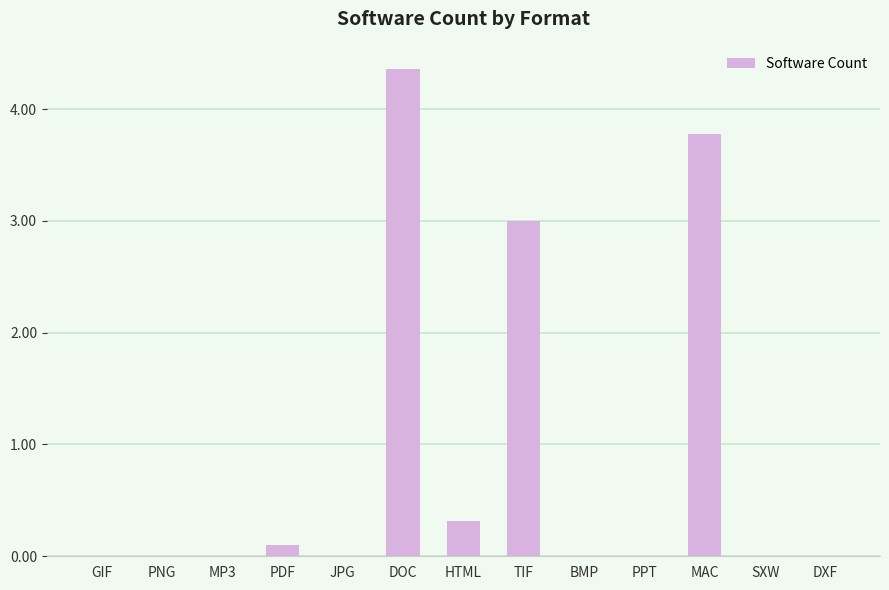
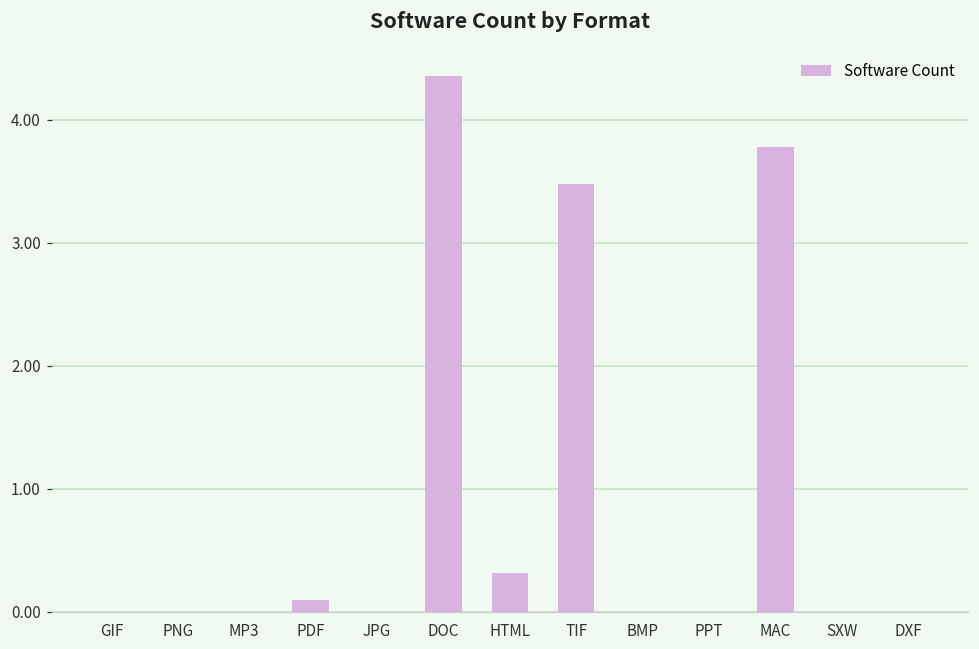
TIF: 3.00 -> 3.48
